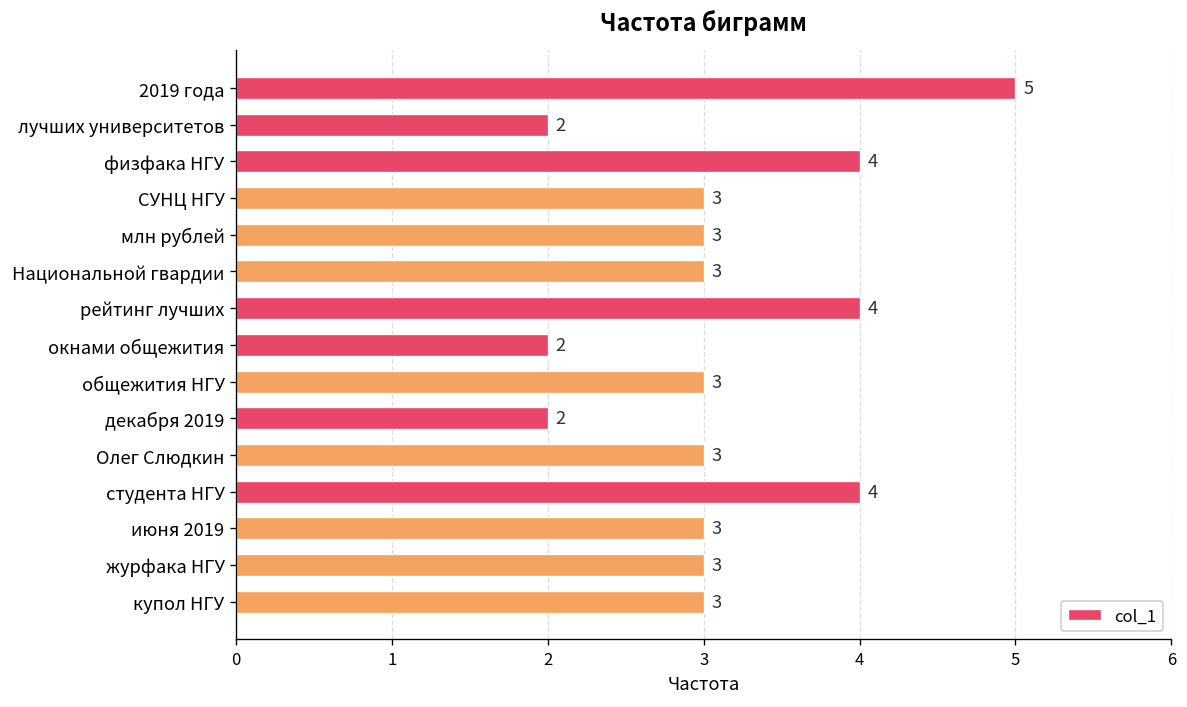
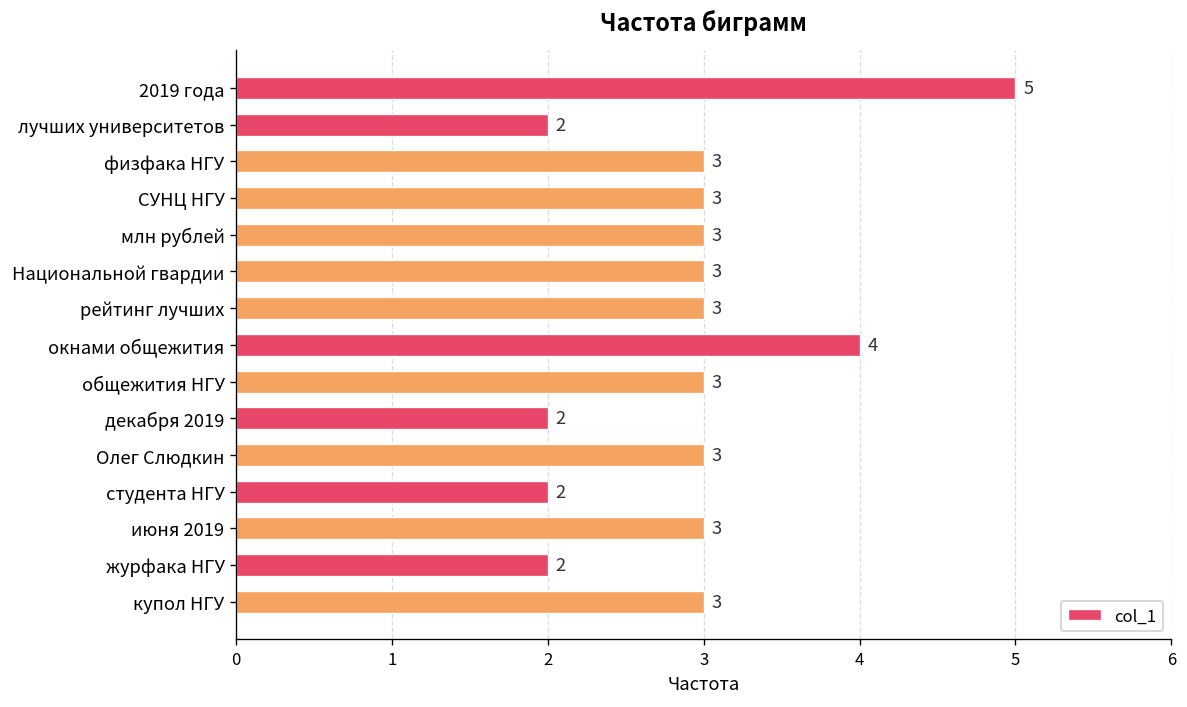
физфака НГУ: 4 -> 3
рейтинг лучших: 4 -> 3
окнами общежития: 2 -> 4
студента НГУ: 4 -> 2
журфака НГУ: 3 -> 2
